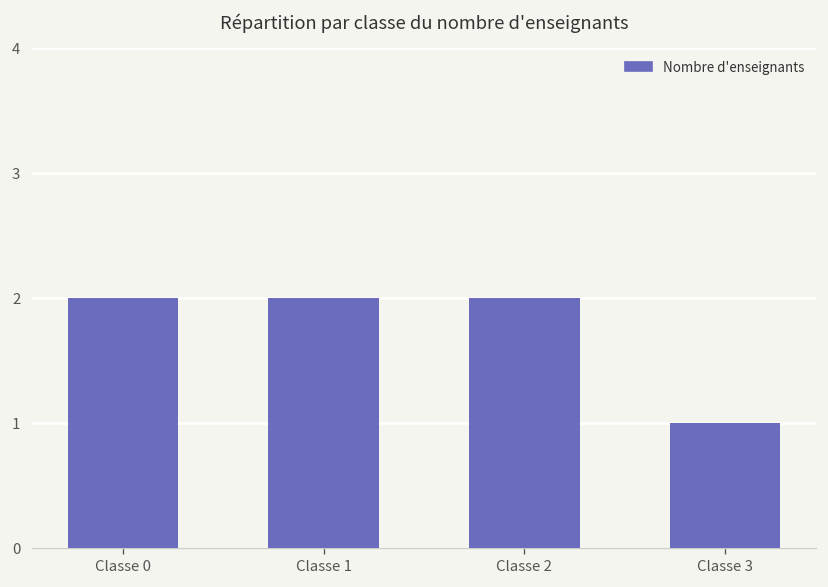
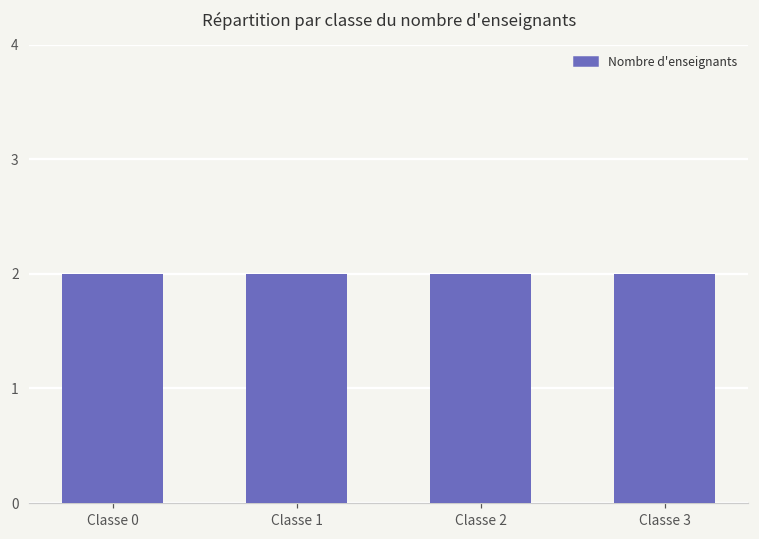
Classe 3: 1 -> 2
